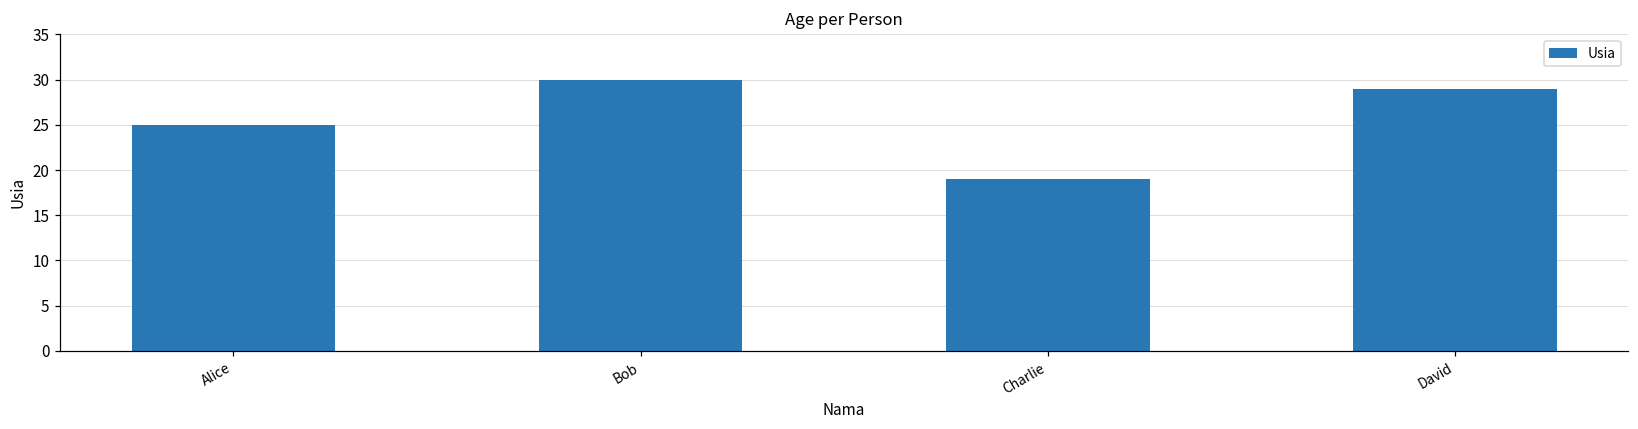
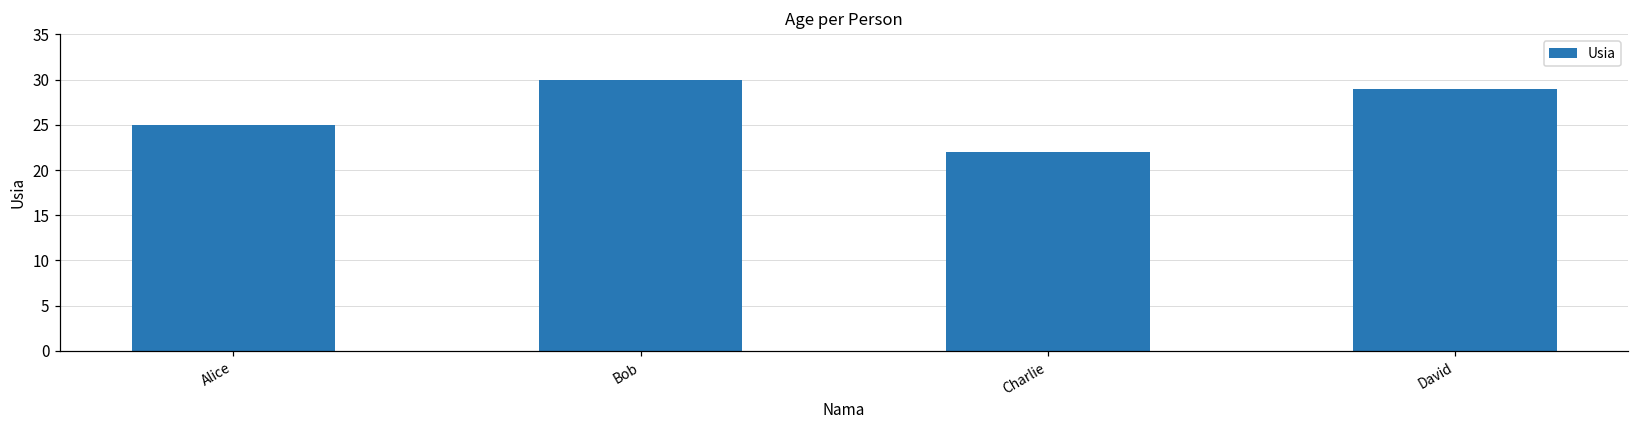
Charlie: 19 -> 22
